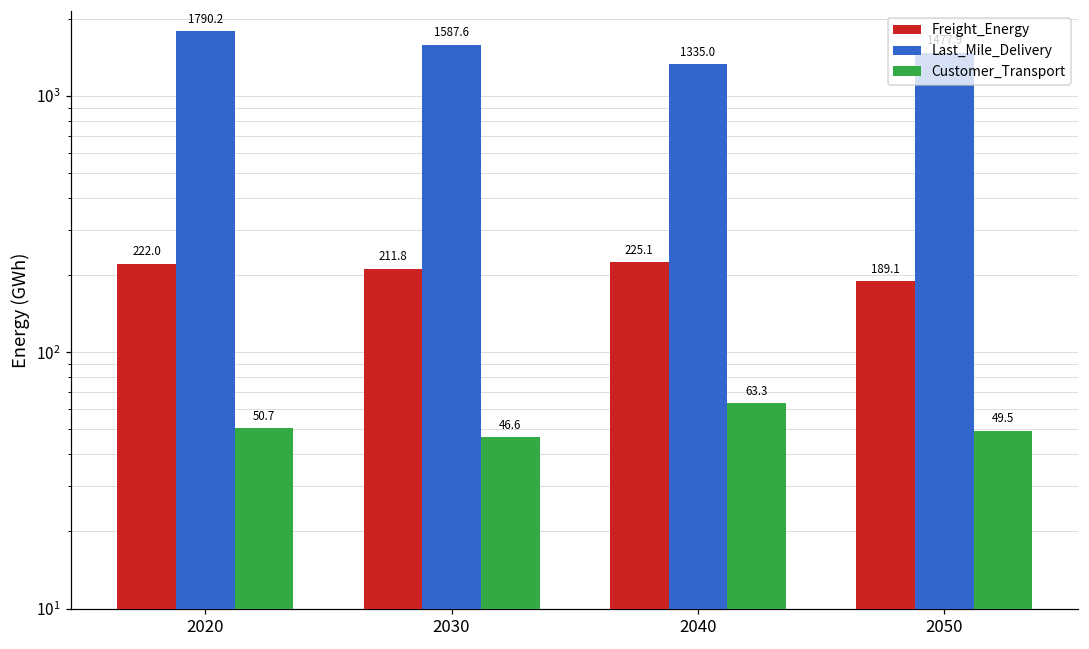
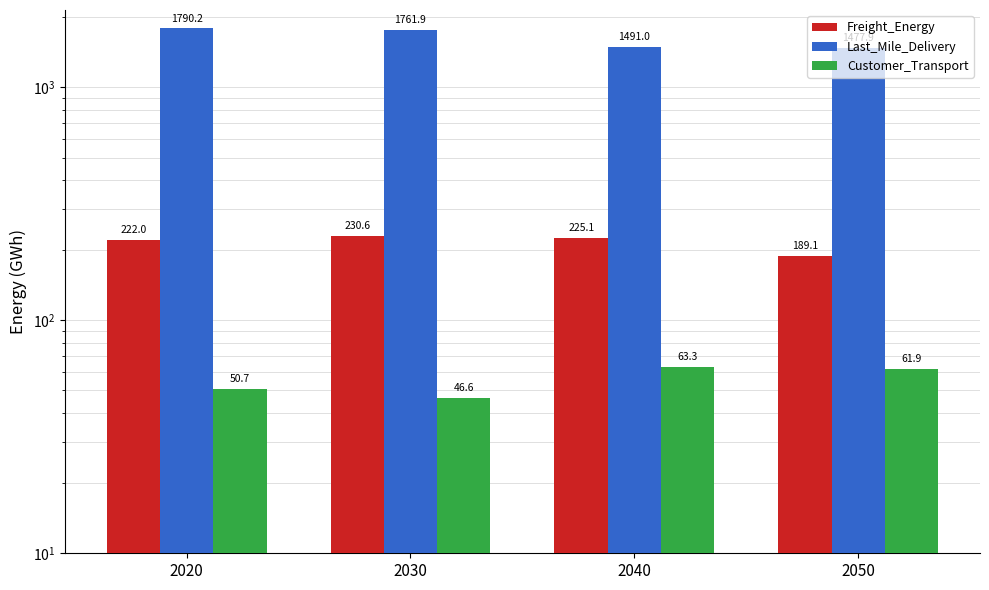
Freight_Energy, 2030: 211.8 -> 230.6
Last_Mile_Delivery, 2030: 1587.6 -> 1761.9
Last_Mile_Delivery, 2040: 1335.0 -> 1491.0
Customer_Transport, 2050: 49.5 -> 61.9
